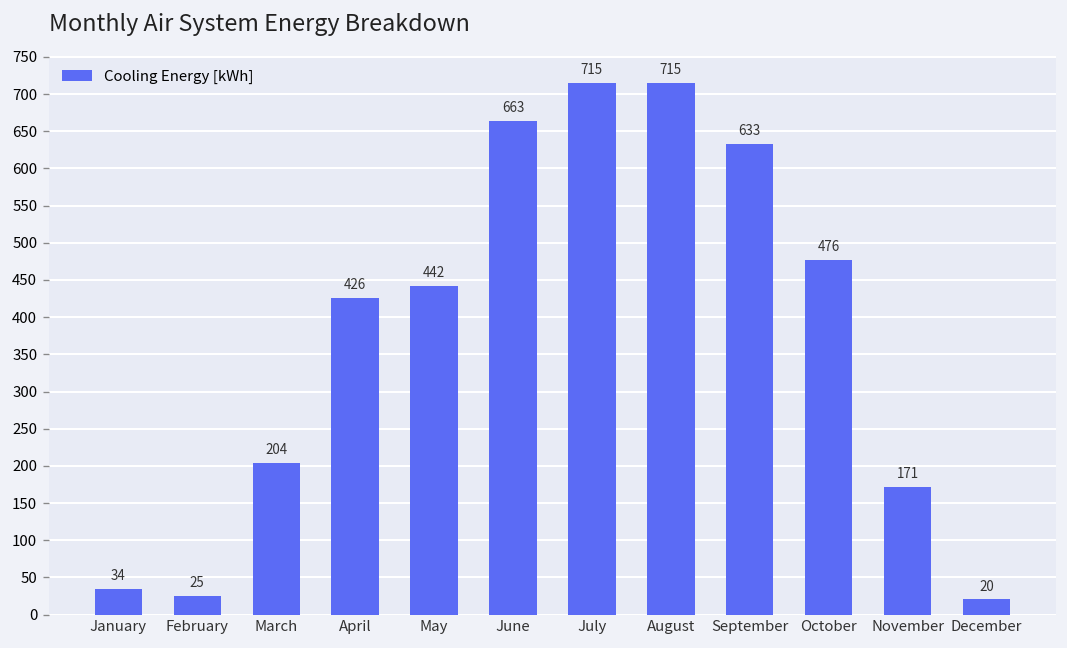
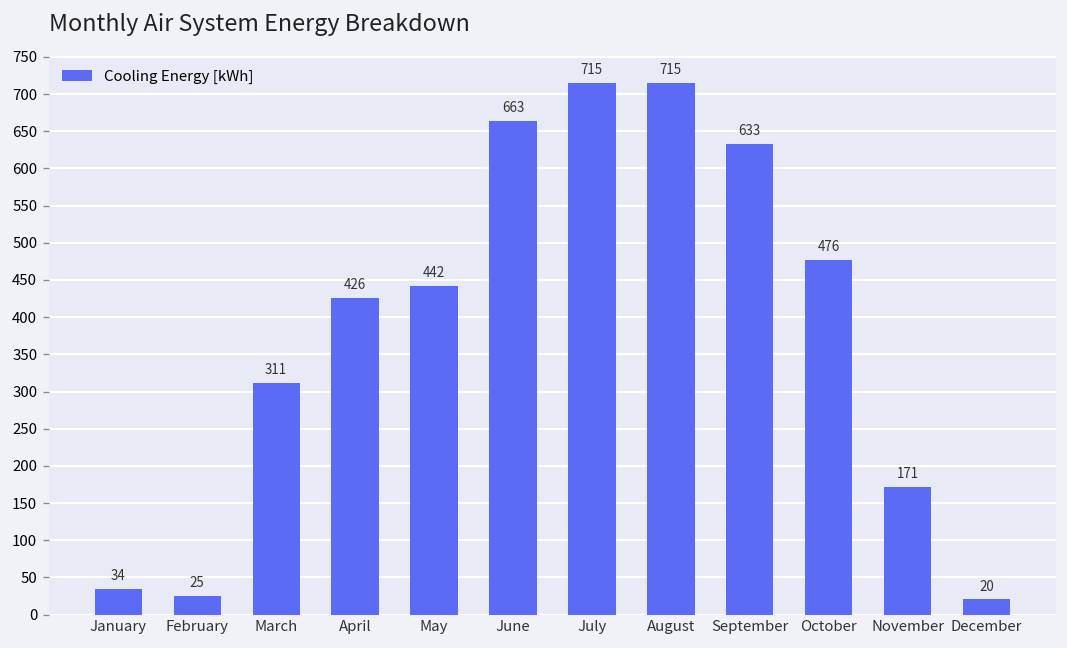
March: 204 -> 311
